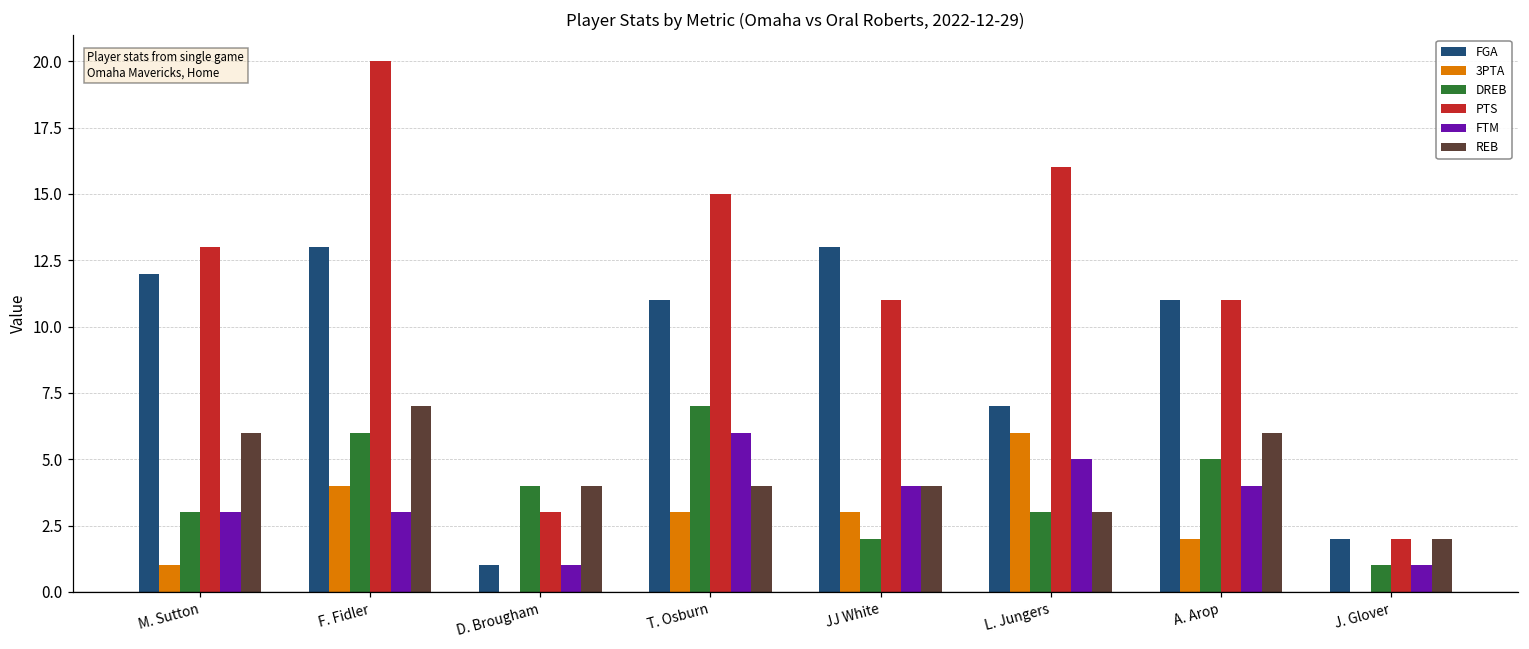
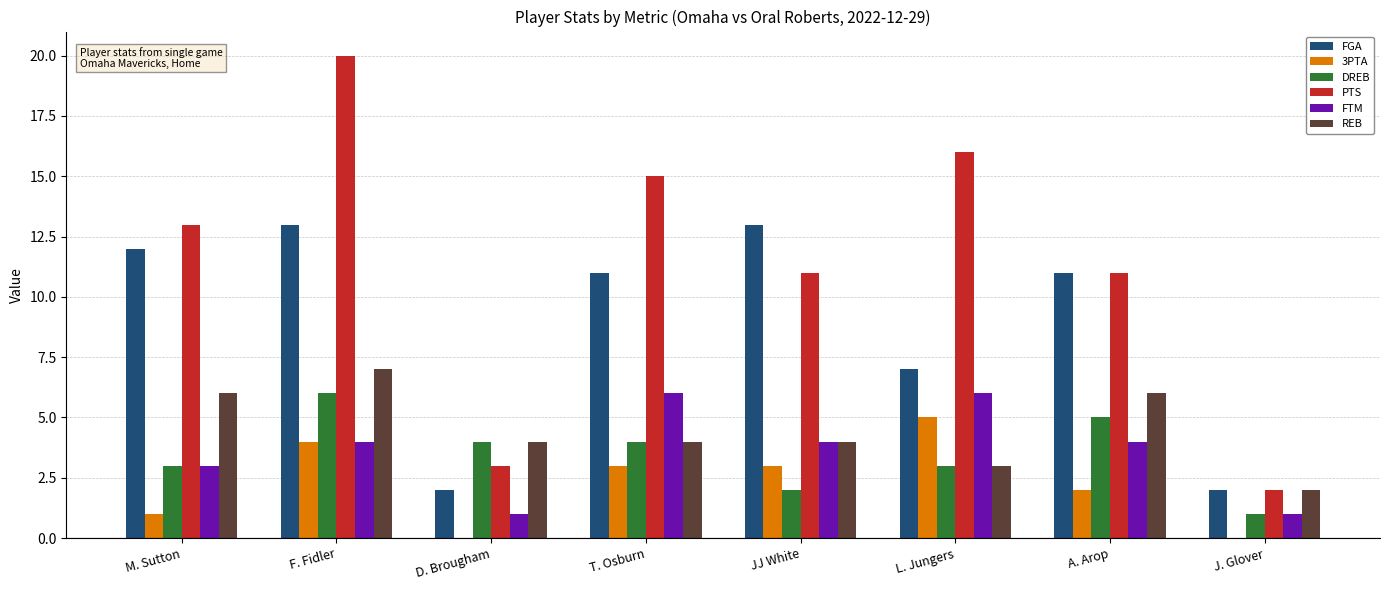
FTM, F. Fidler: 3 -> 4
FGA, D. Brougham: 1 -> 2
DREB, T. Osburn: 7 -> 4
3PTA, L. Jungers: 6 -> 5
FTM, L. Jungers: 5 -> 6
